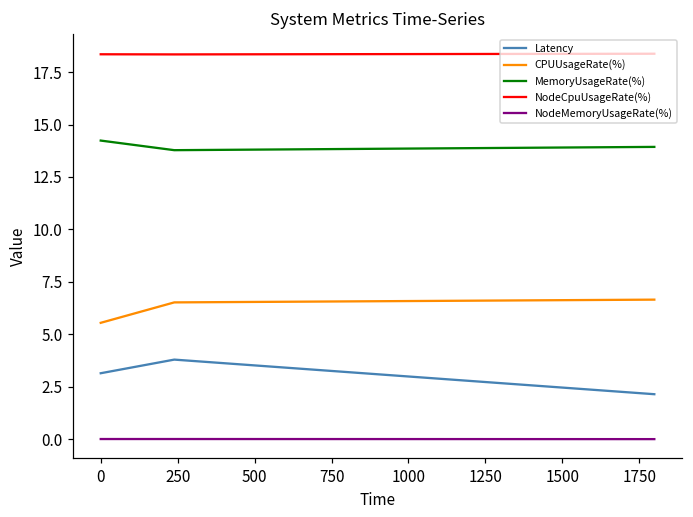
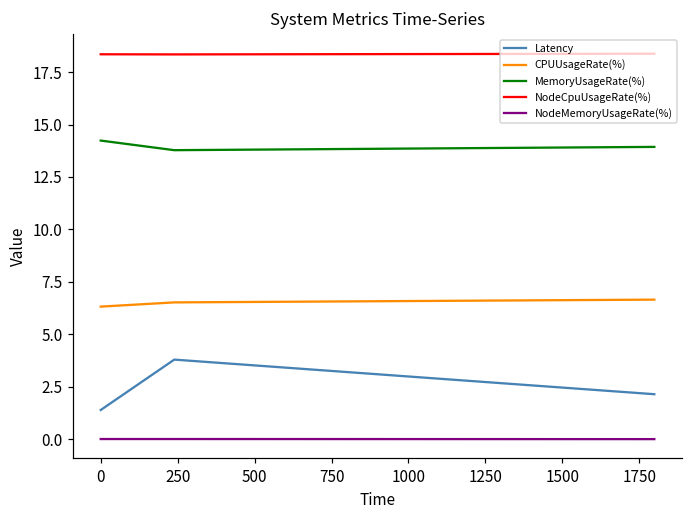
Latency, 0: 3.1 -> 1.4
CPUUsageRate(%), 0: 5.5 -> 6.3
